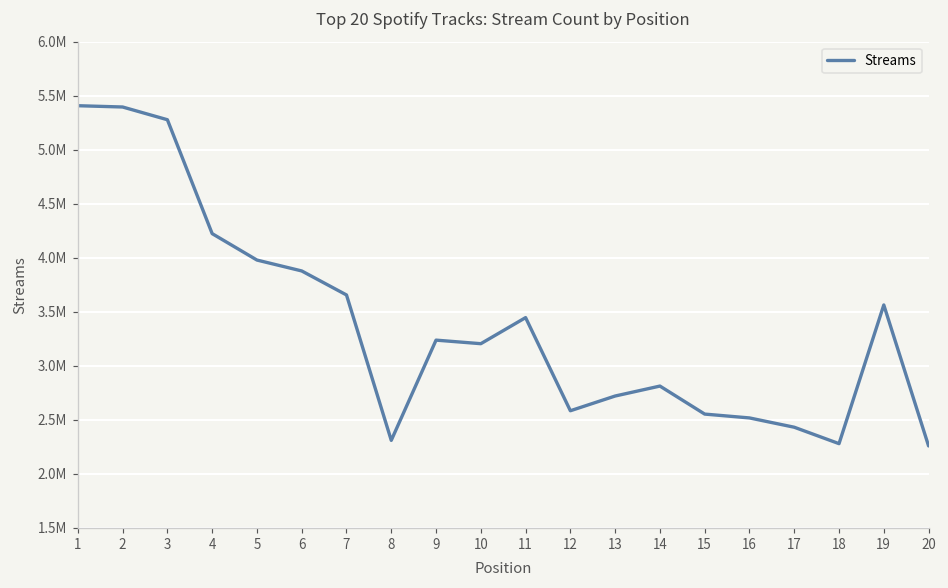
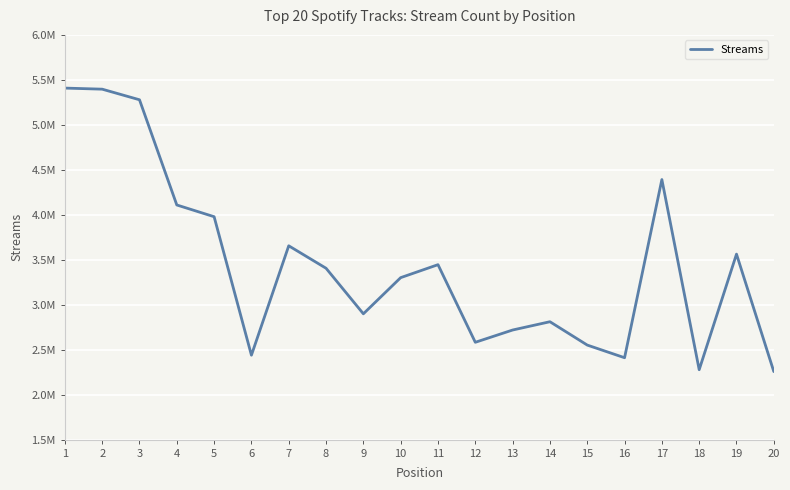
4: 4200000 -> 4100000
6: 3900000 -> 2400000
8: 2300000 -> 3400000
9: 3200000 -> 2900000
10: 3200000 -> 3300000
16: 2500000 -> 2400000
17: 2400000 -> 4400000
